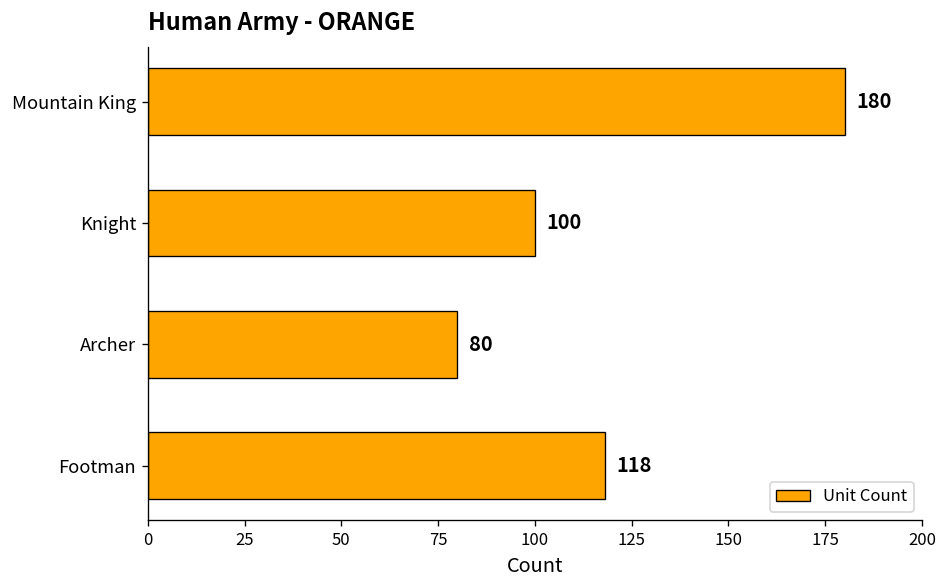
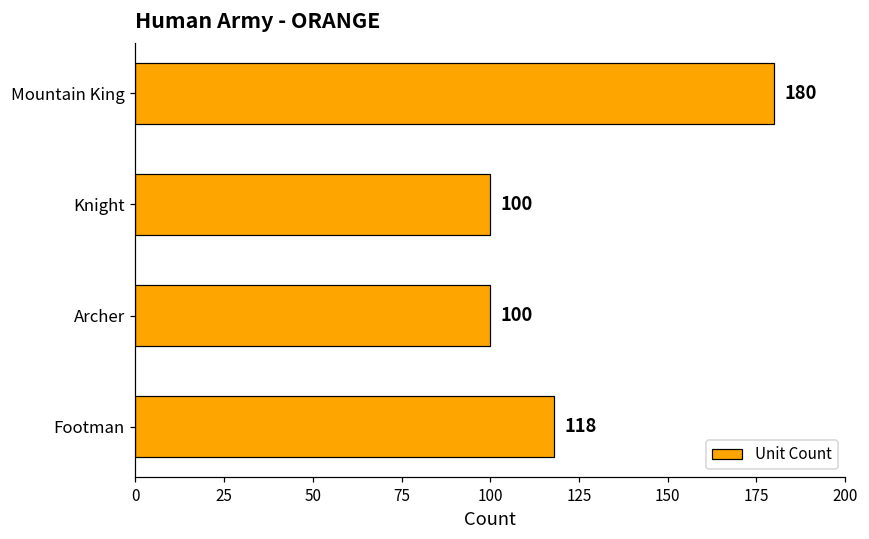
Archer: 80 -> 100
